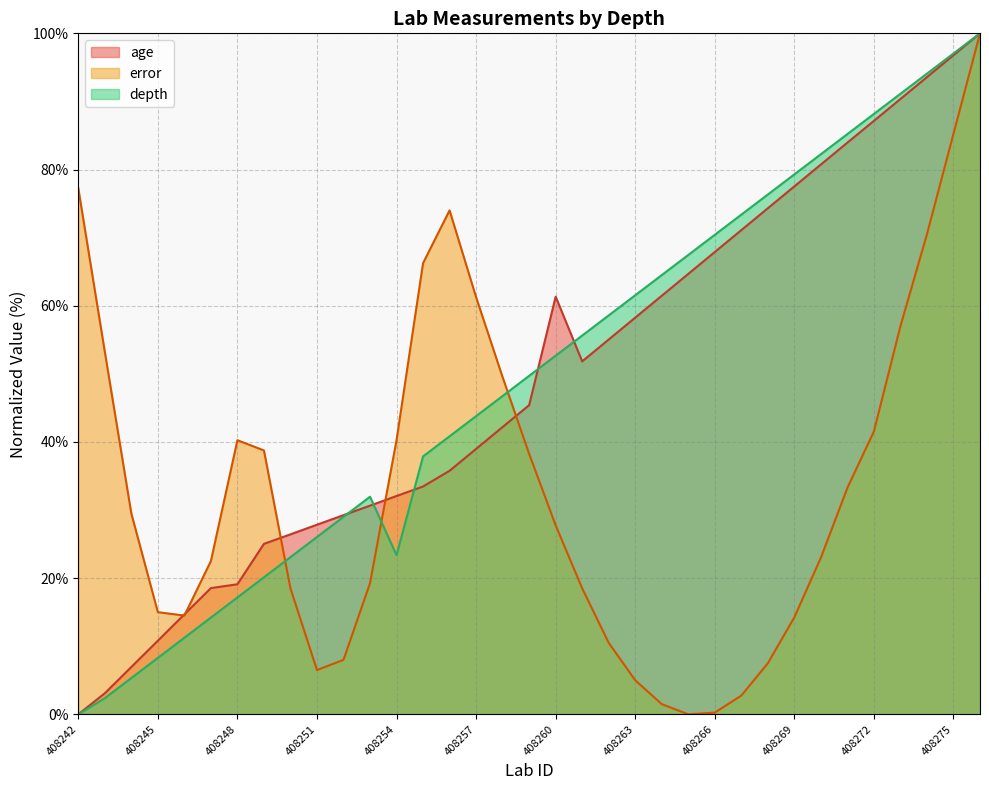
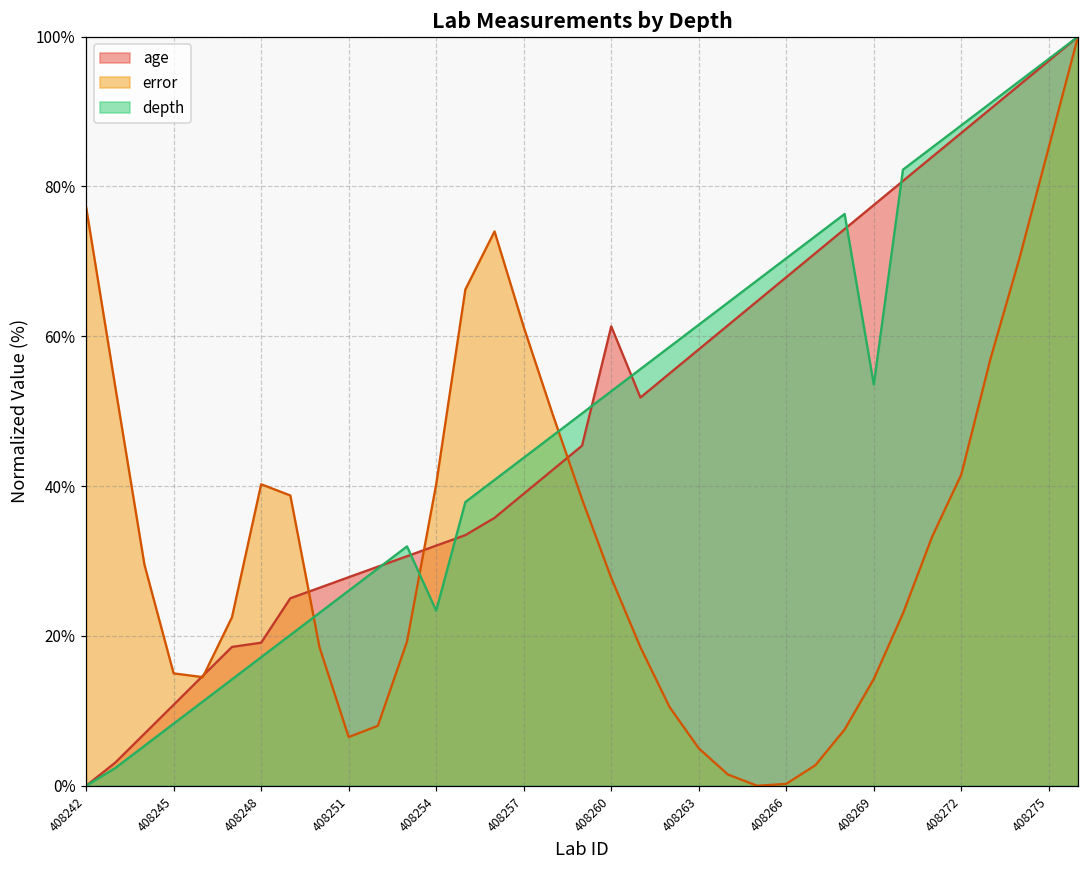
depth, 408269: 79% -> 54%
